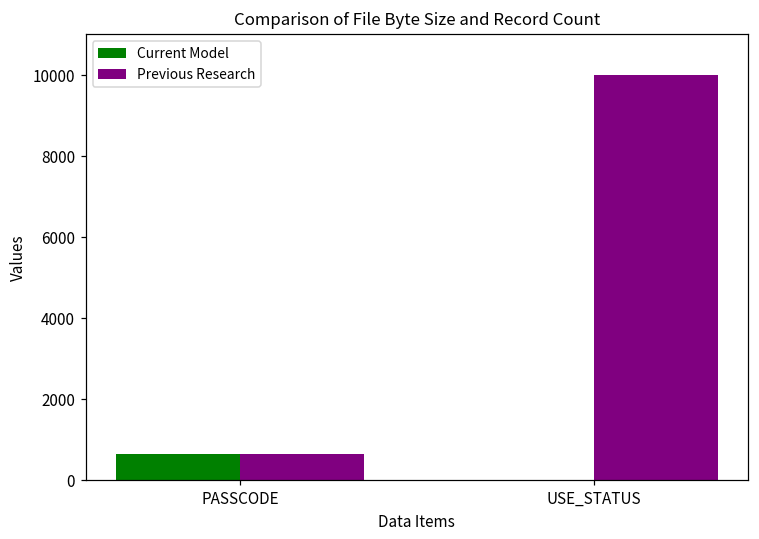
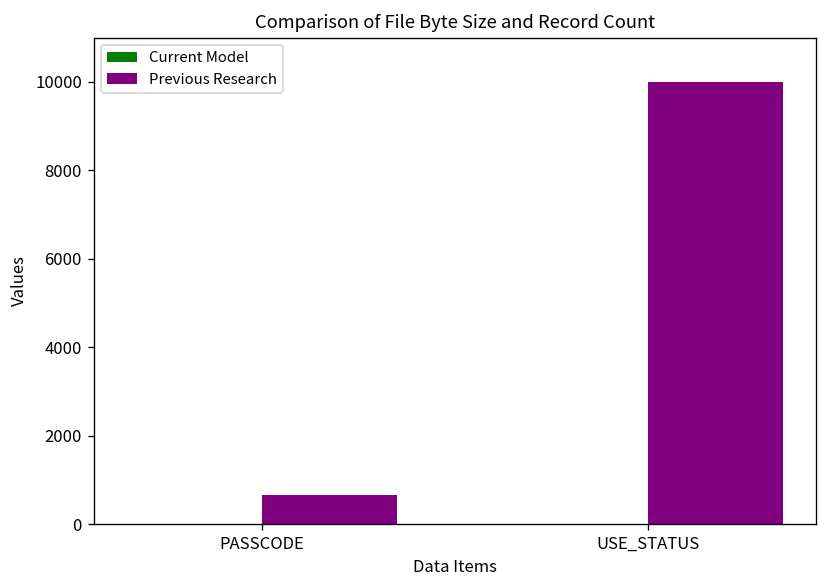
Current Model, PASSCODE: 700 -> 0
